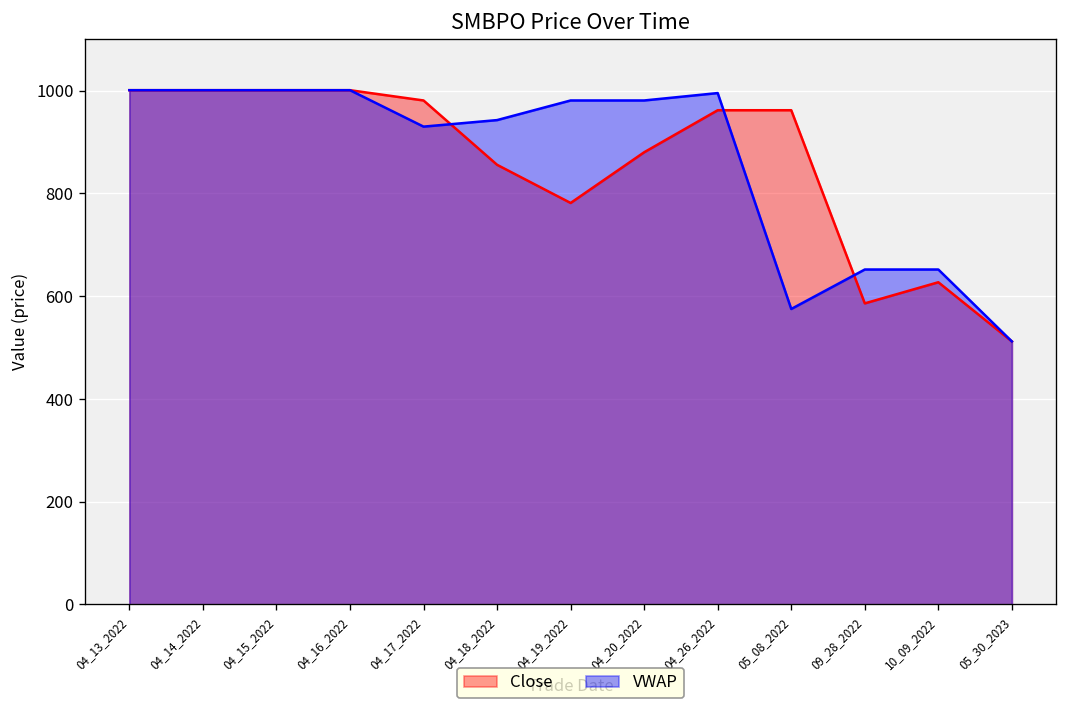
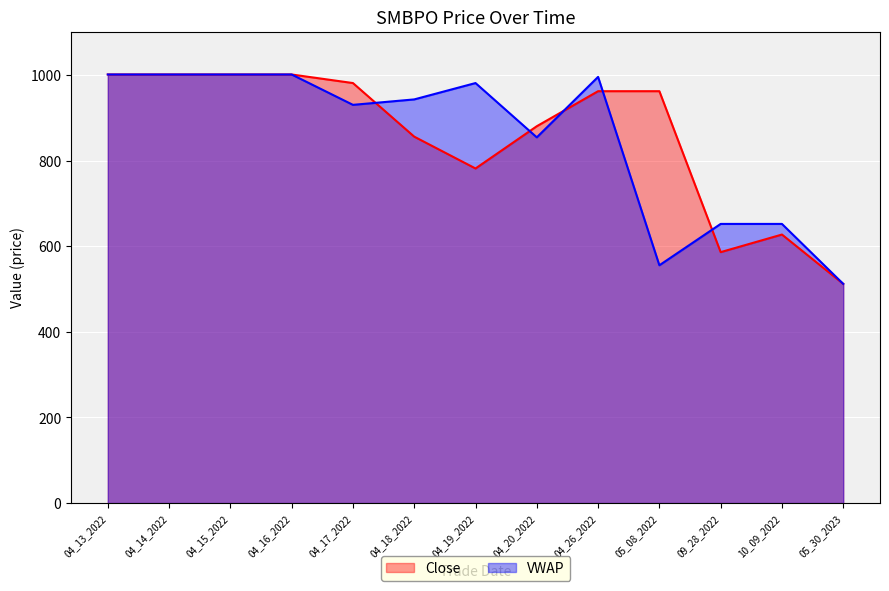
VWAP, 04_20_2022: 980 -> 850
VWAP, 05_08_2022: 580 -> 560
